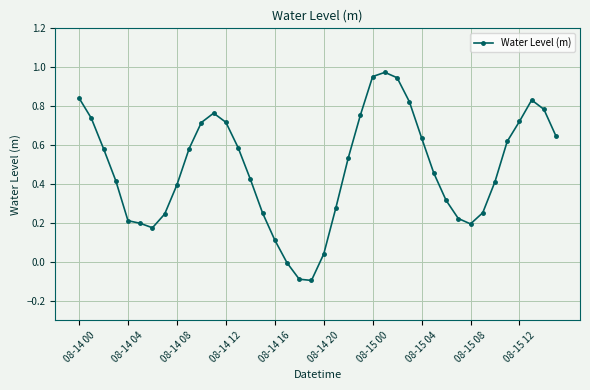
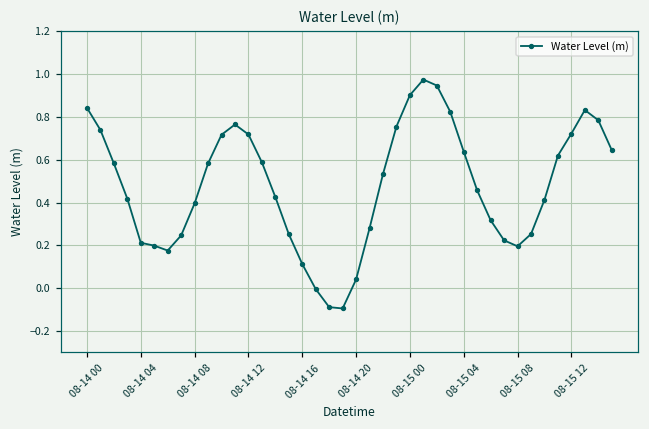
08-15 00: 0.95 -> 0.90
